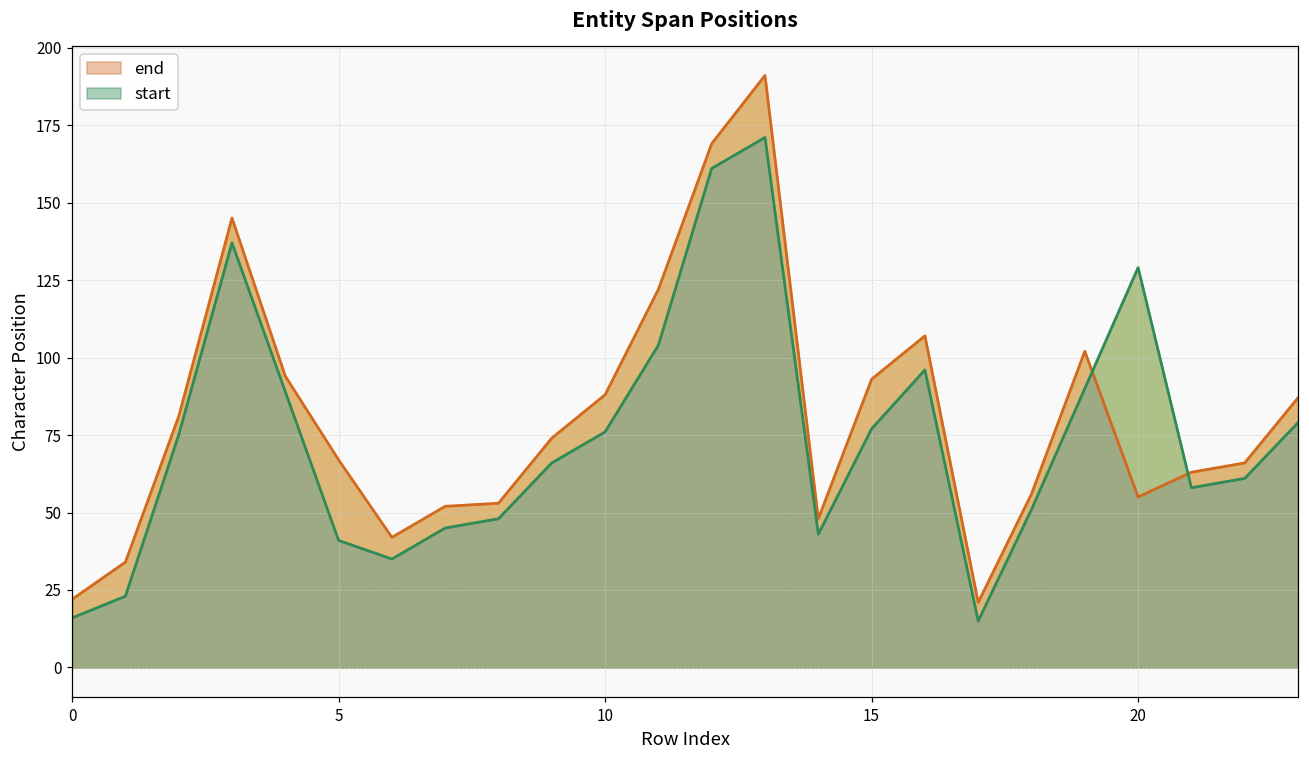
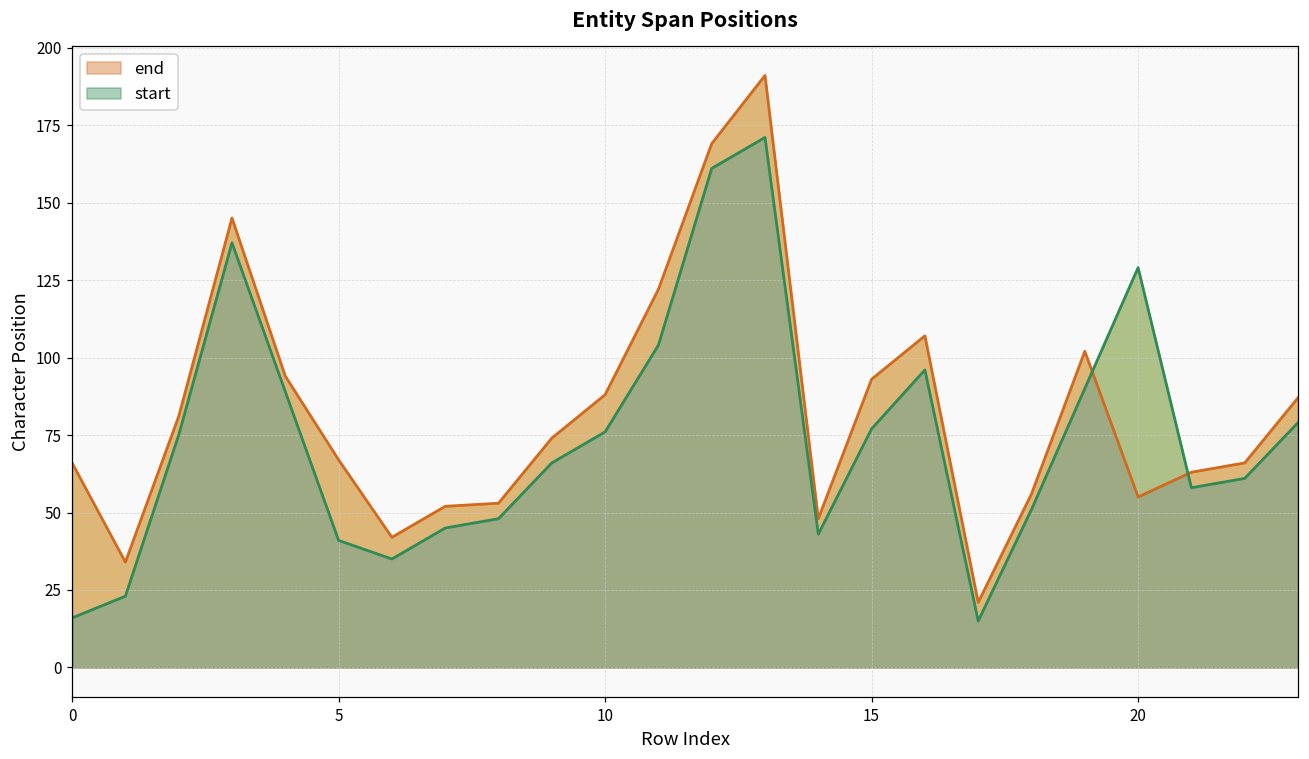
end, 0: 22 -> 66
